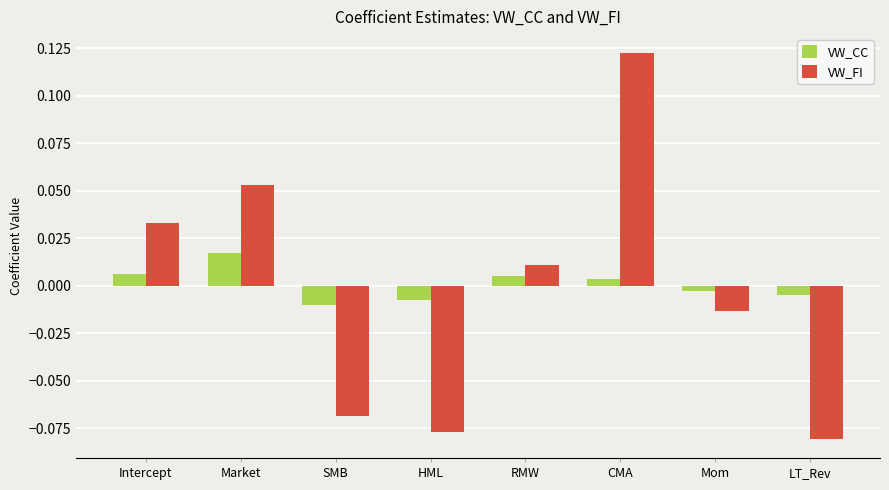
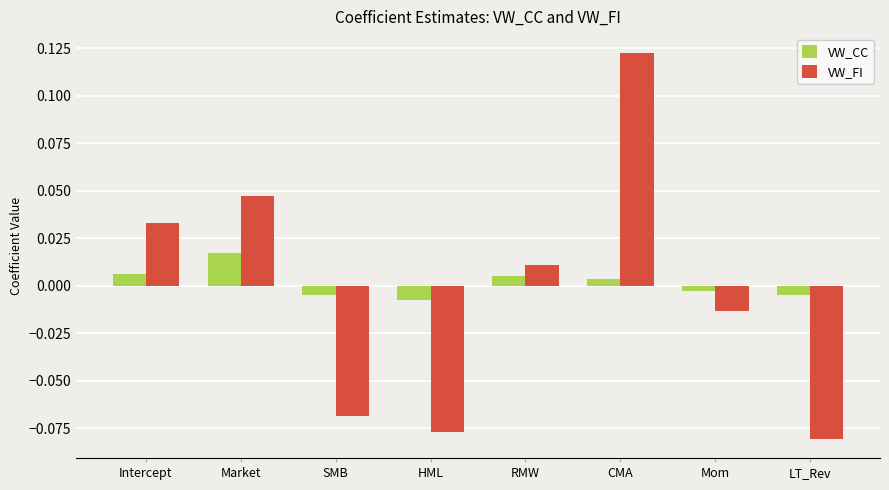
VW_FI, Market: 0.053 -> 0.047
VW_CC, SMB: -0.010 -> -0.005
